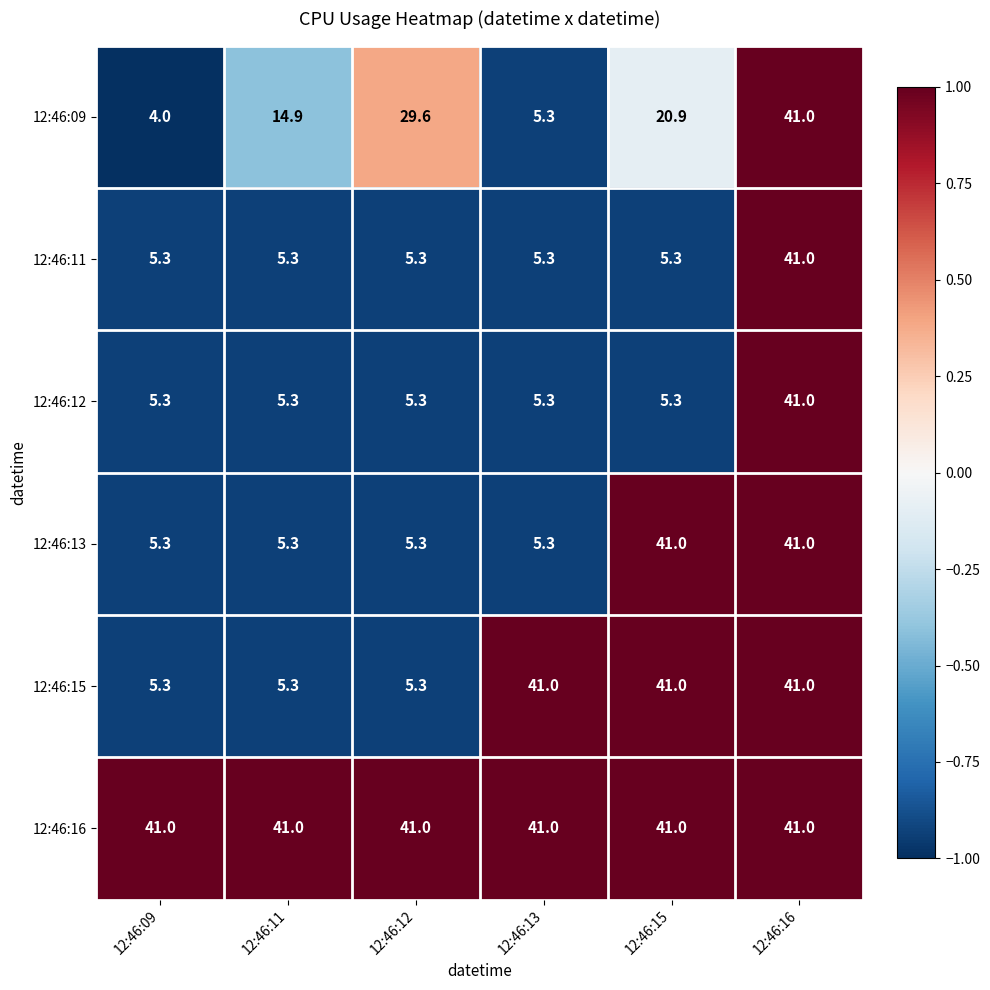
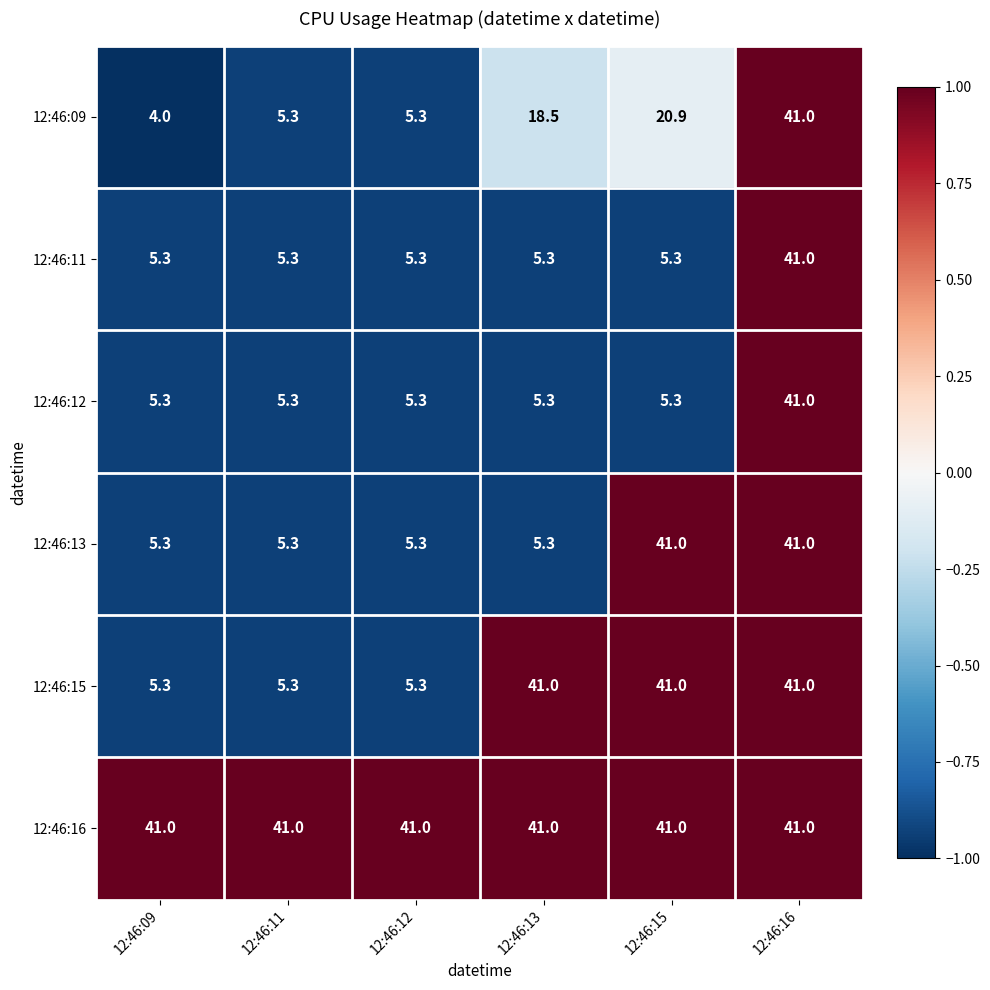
12:46:09, 12:46:11: 14.9 -> 5.3
12:46:09, 12:46:12: 29.6 -> 5.3
12:46:09, 12:46:13: 5.3 -> 18.5
